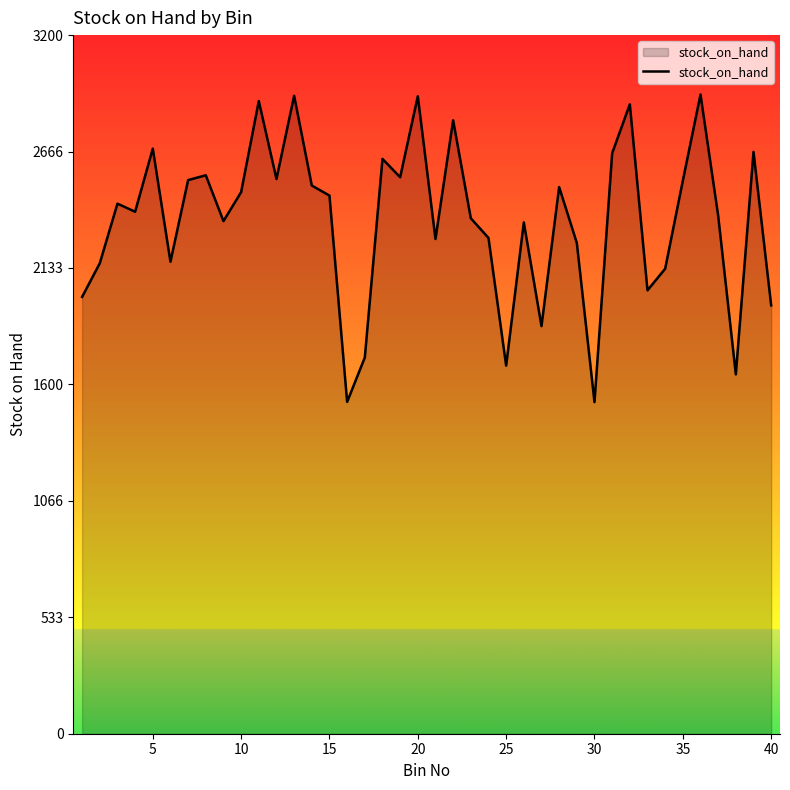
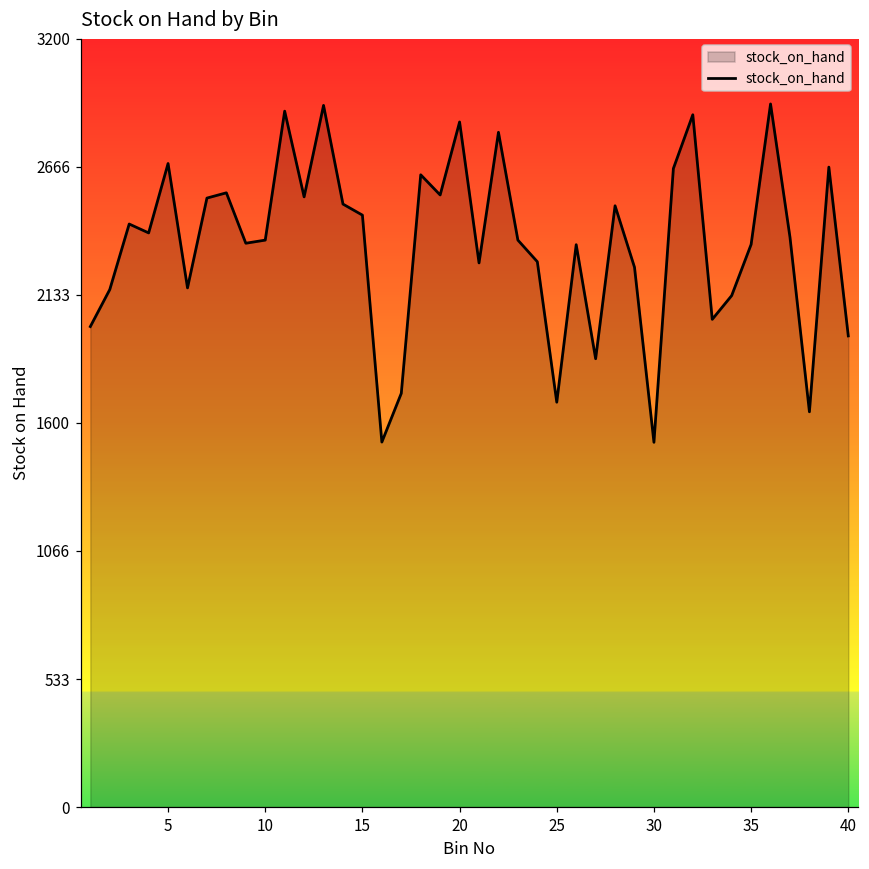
10: 2480 -> 2360
20: 2920 -> 2850
35: 2530 -> 2340
